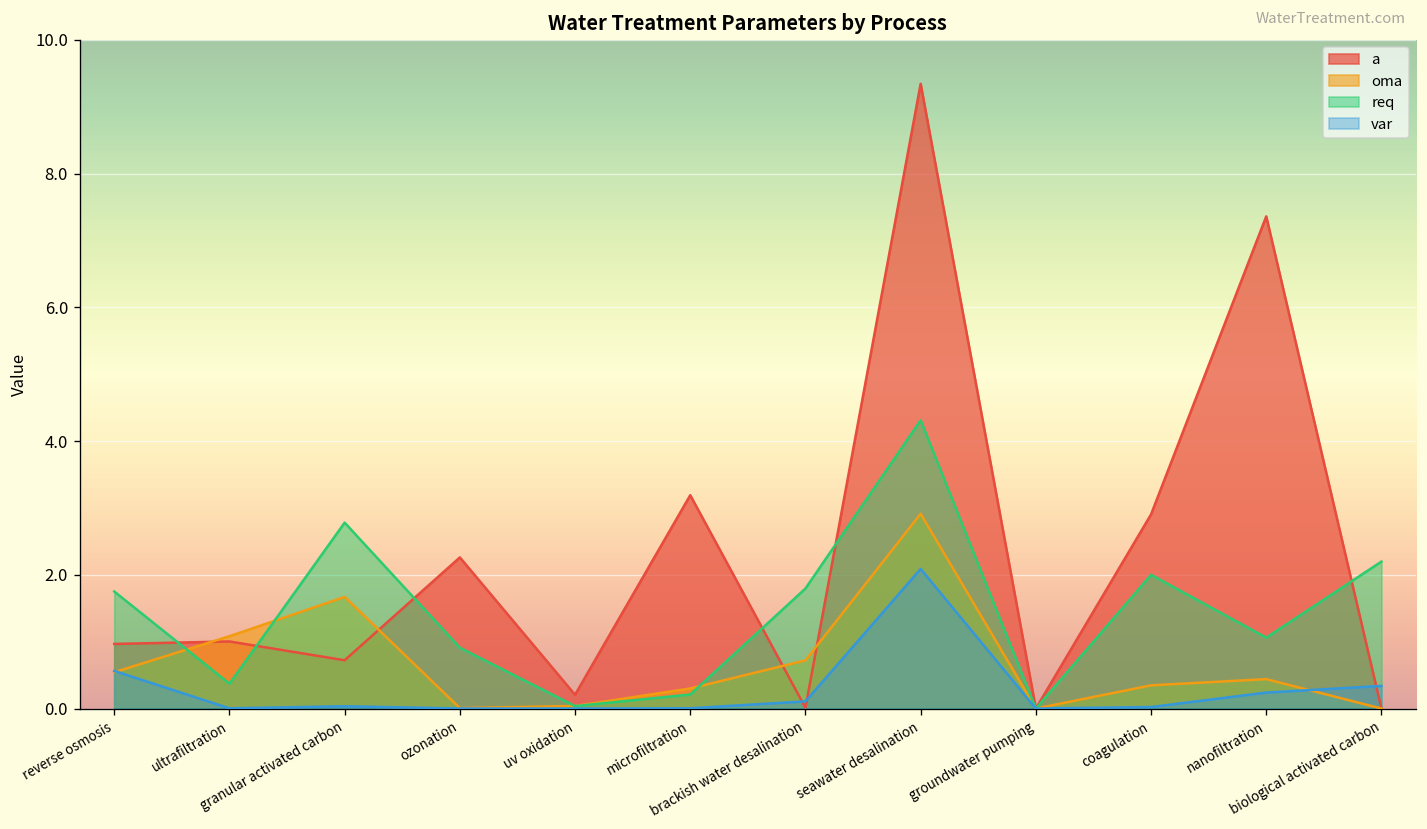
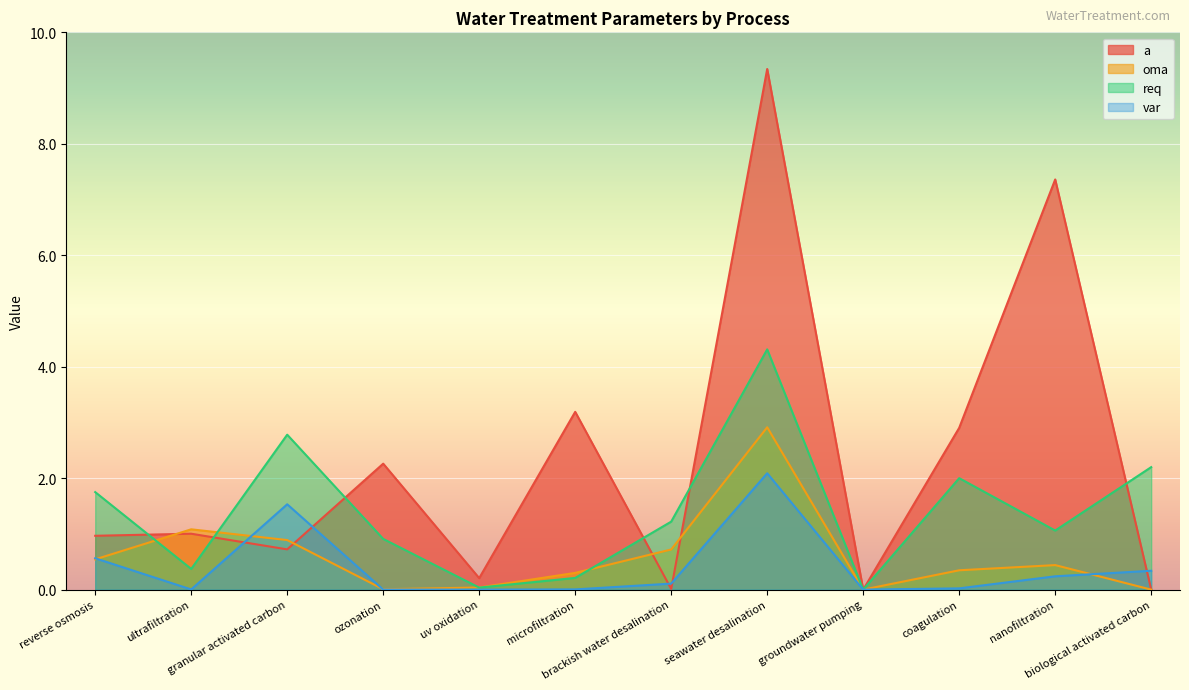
oma, granular activated carbon: 1.7 -> 0.9
var, granular activated carbon: 0.0 -> 1.5
req, brackish water desalination: 1.8 -> 1.2
